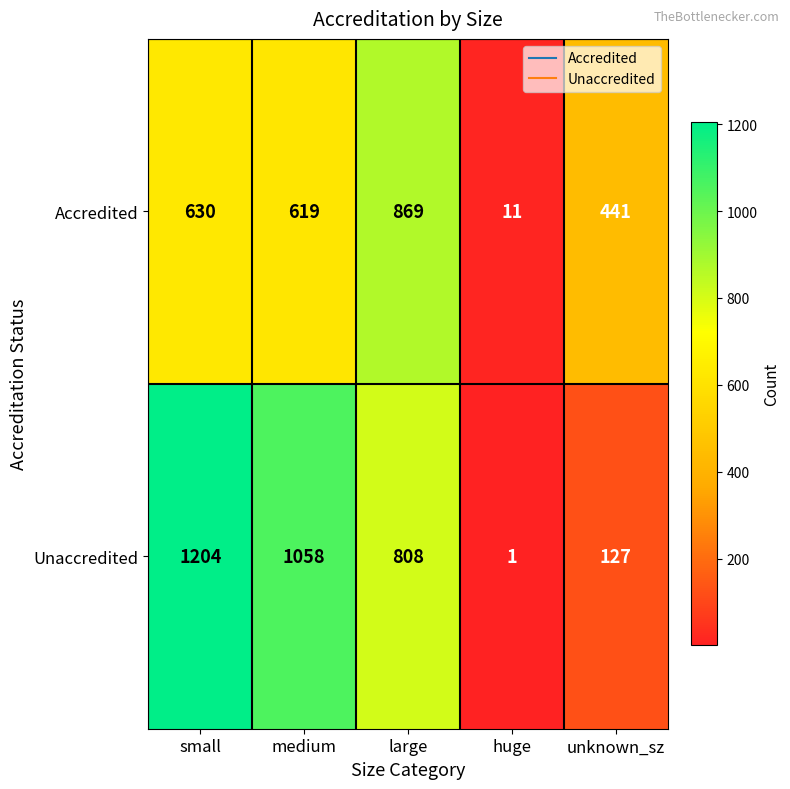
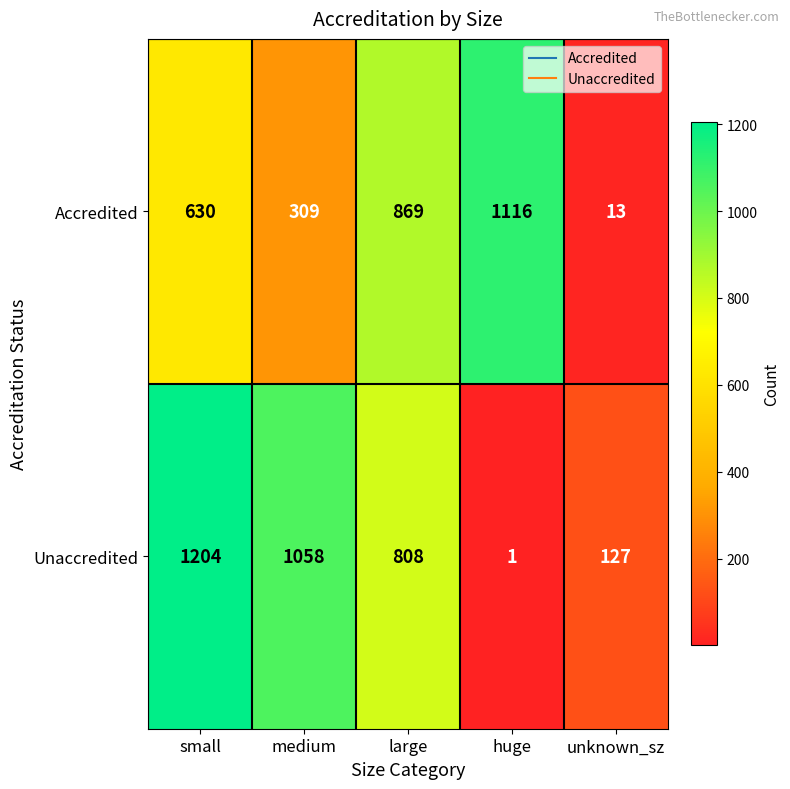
Accredited, medium: 619 -> 309
Accredited, huge: 11 -> 1116
Accredited, unknown_sz: 441 -> 13
